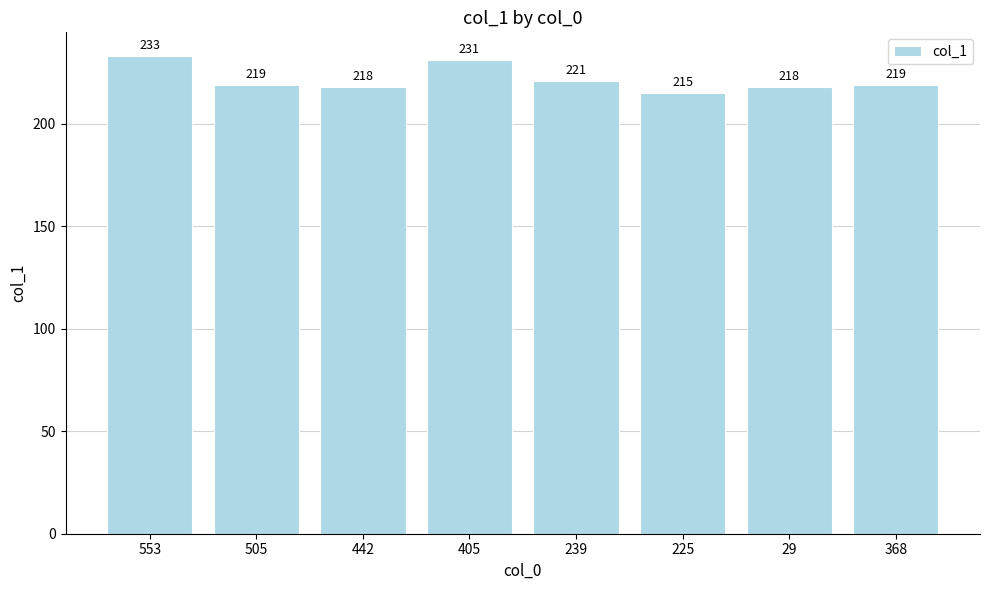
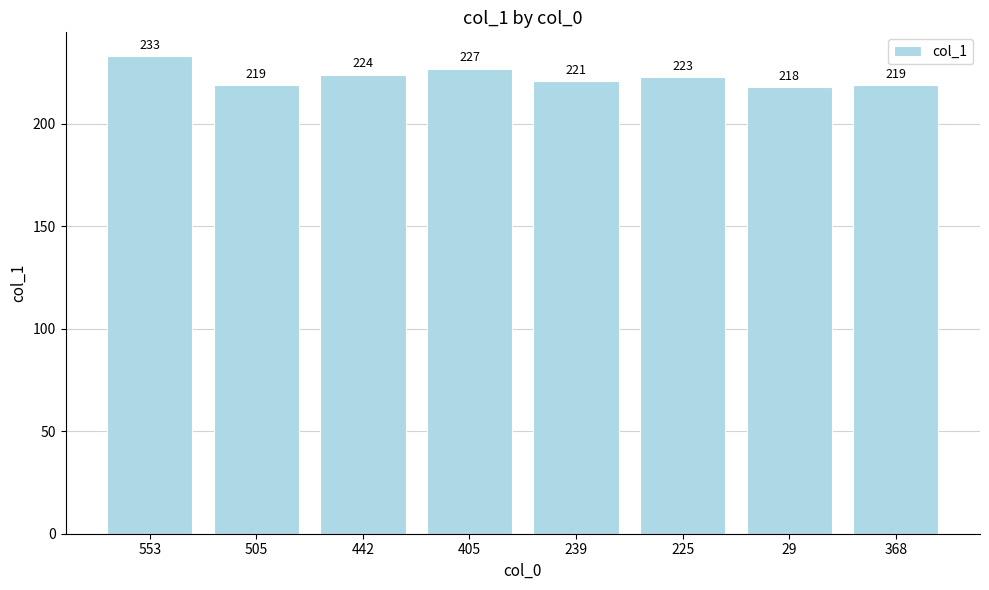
442: 218 -> 224
405: 231 -> 227
225: 215 -> 223
